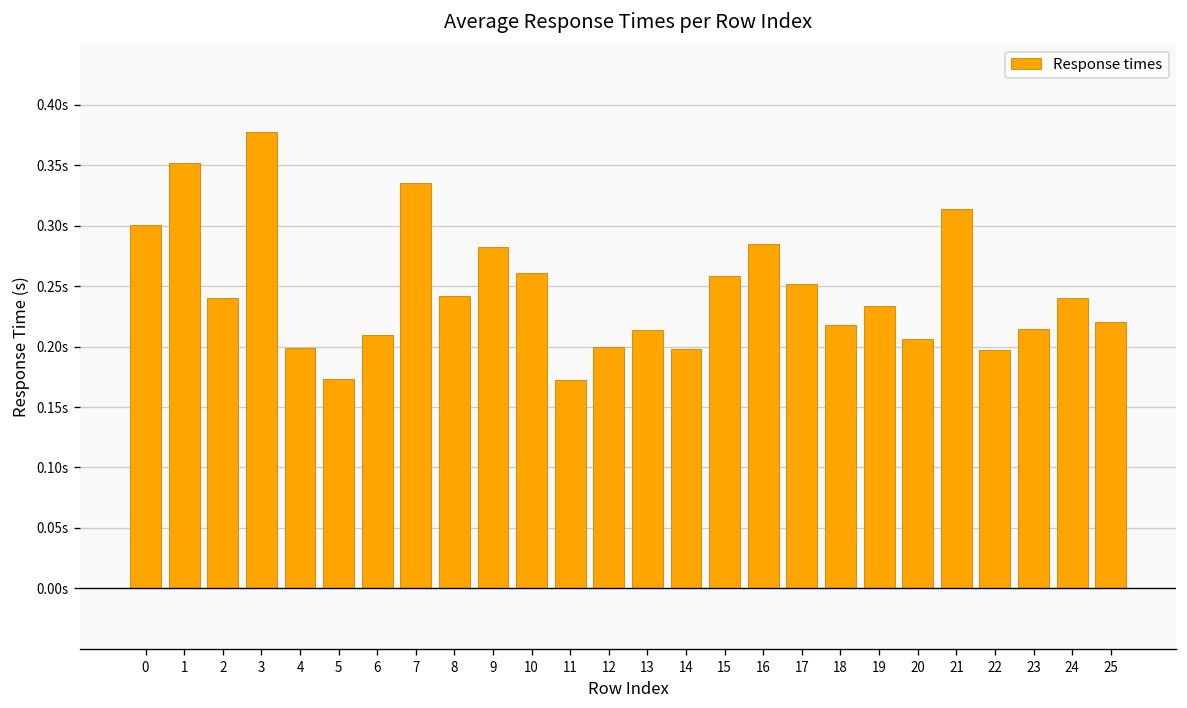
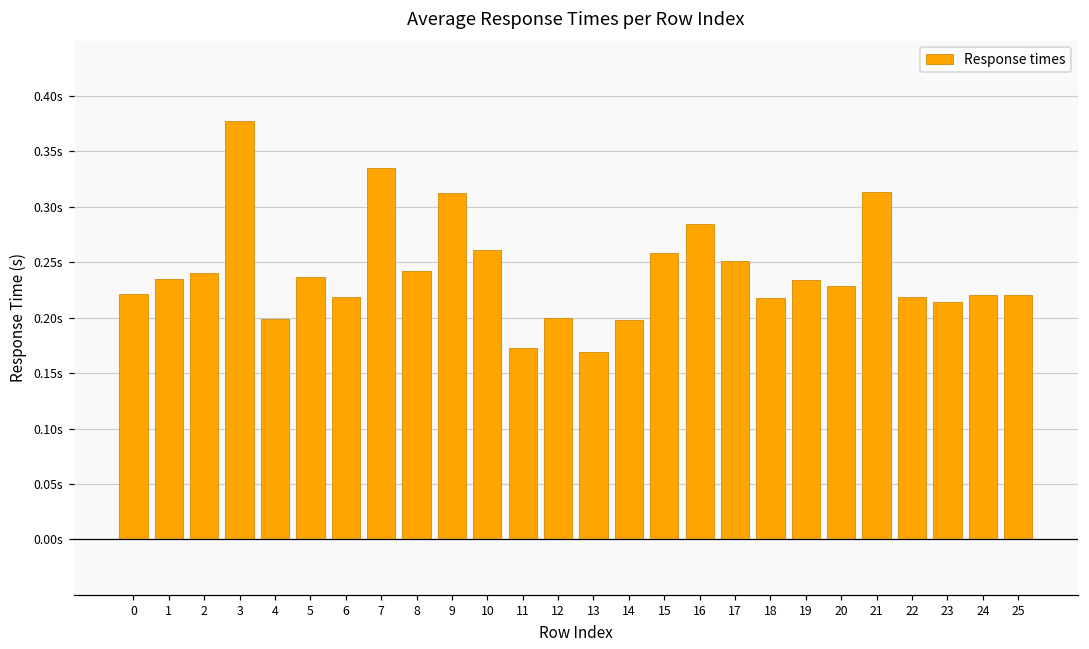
0: 0.300s -> 0.222s
1: 0.352s -> 0.235s
5: 0.173s -> 0.237s
6: 0.209s -> 0.218s
9: 0.283s -> 0.312s
13: 0.214s -> 0.169s
20: 0.206s -> 0.229s
22: 0.197s -> 0.218s
24: 0.240s -> 0.221s
